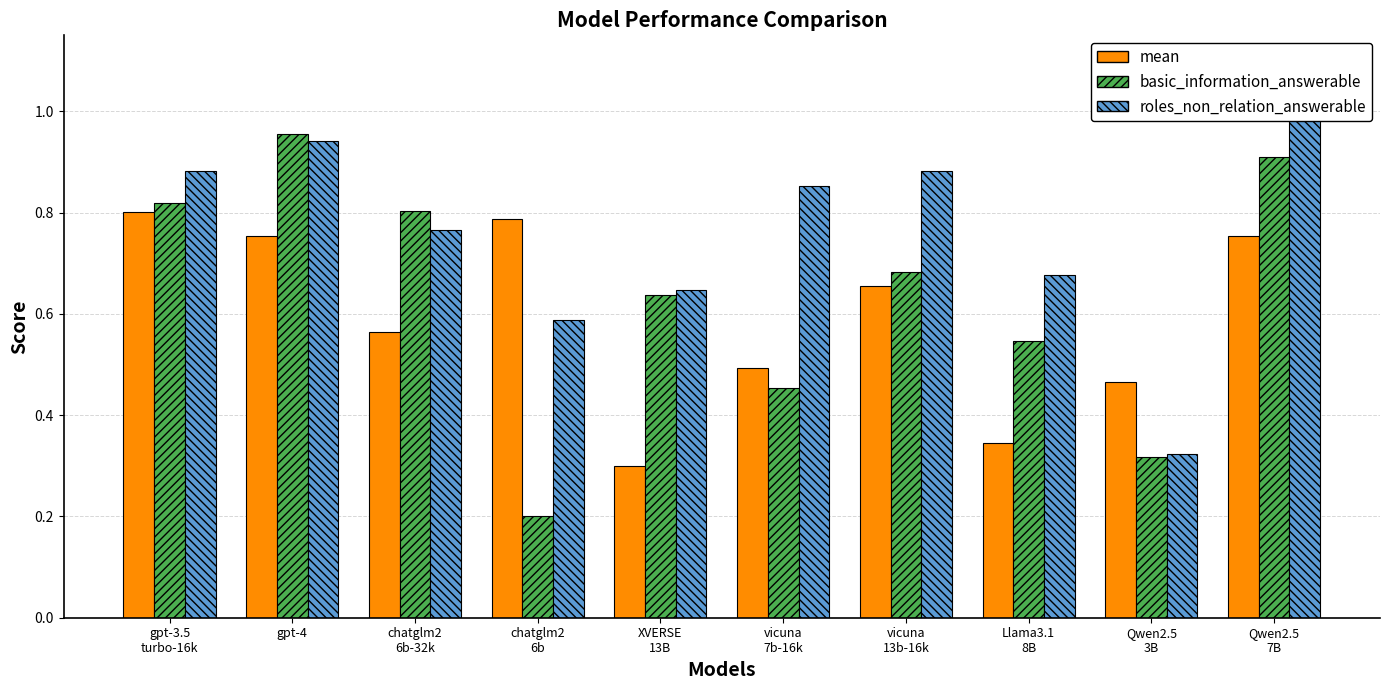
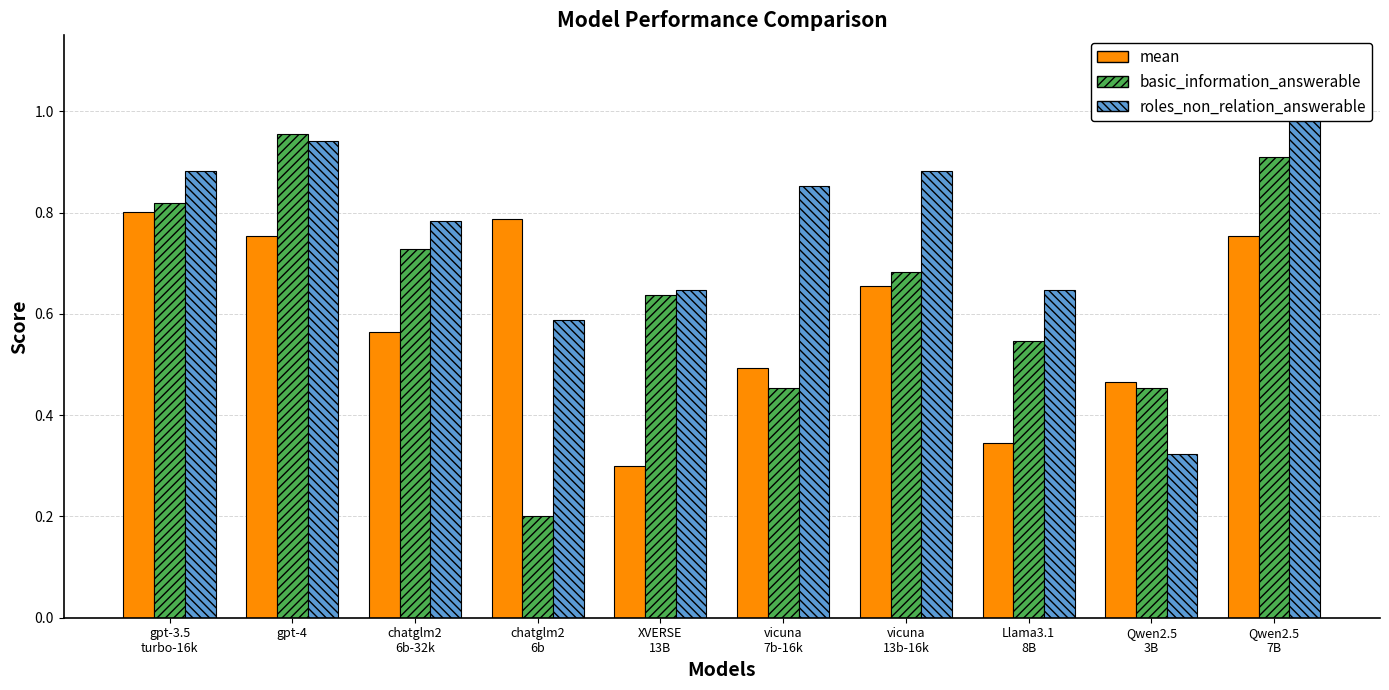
basic_information_answerable, chatglm2 6b-32k: 0.80 -> 0.73
roles_non_relation_answerable, chatglm2 6b-32k: 0.76 -> 0.78
roles_non_relation_answerable, Llama3.1 8B: 0.68 -> 0.65
basic_information_answerable, Qwen2.5 3B: 0.32 -> 0.45
